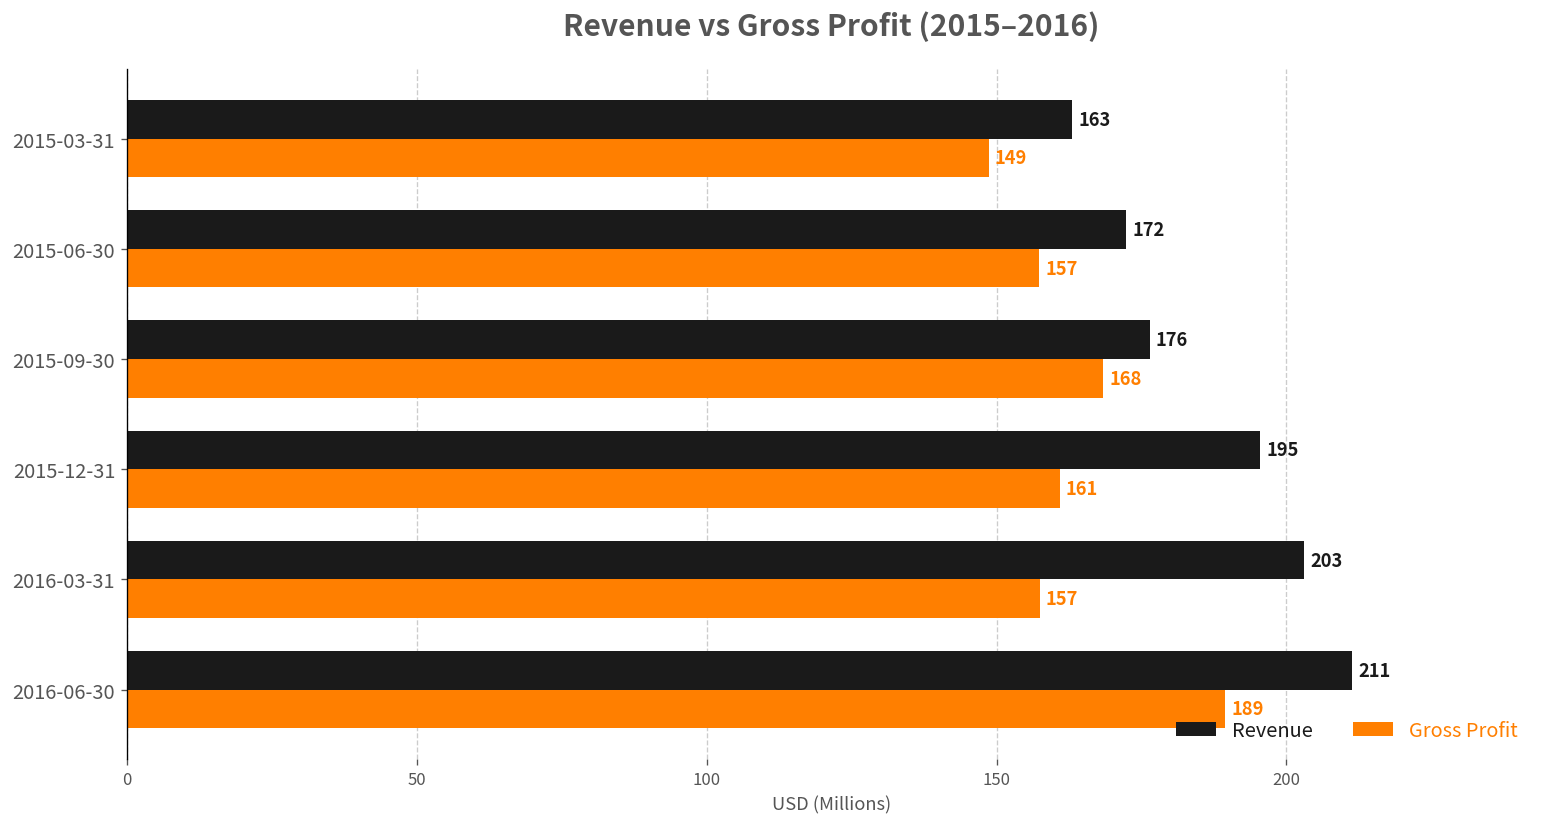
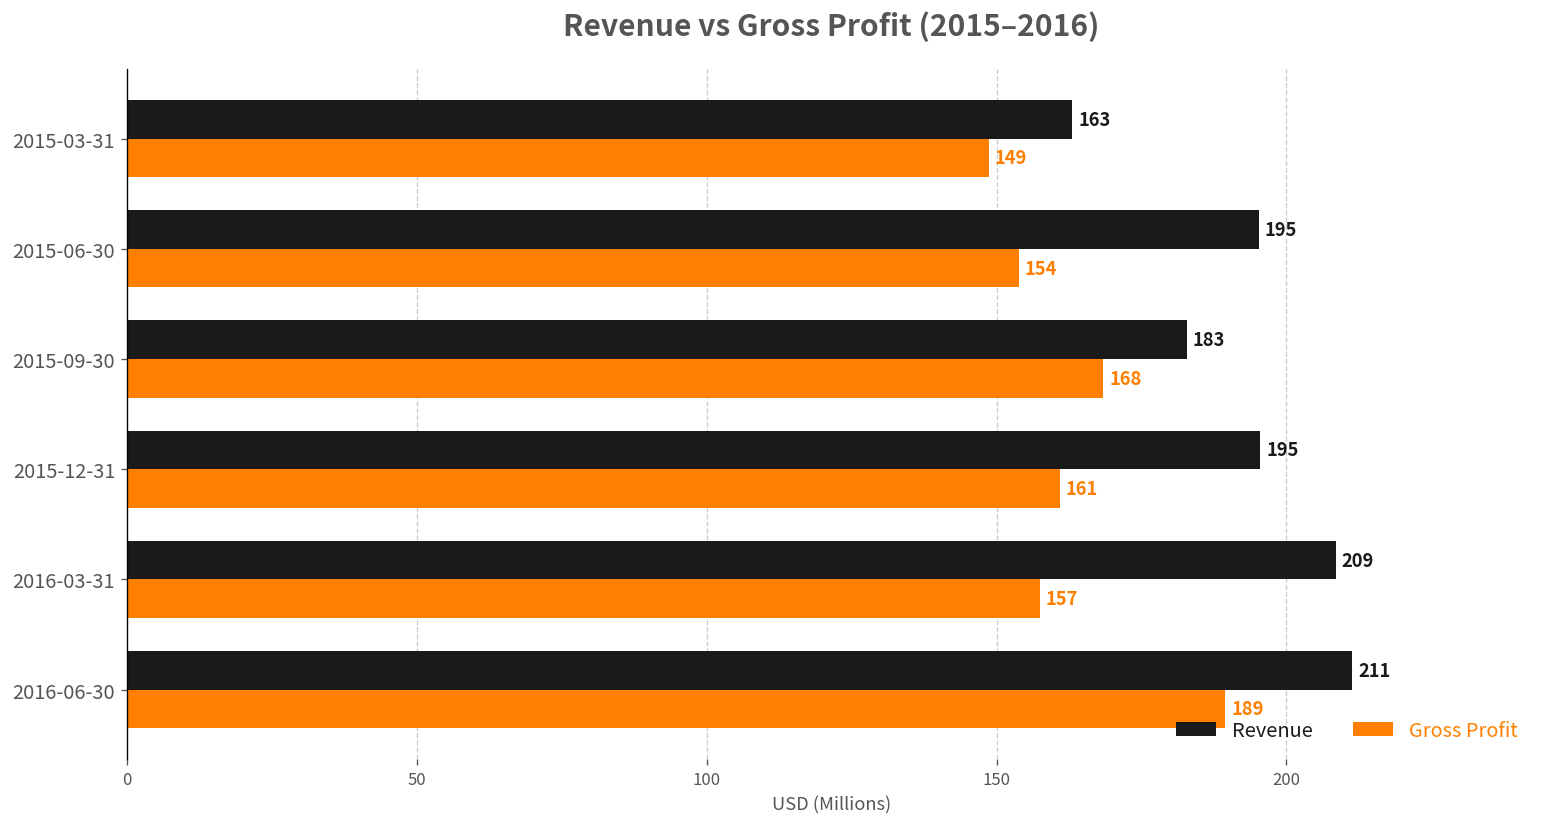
Revenue, 2015-06-30: 172 -> 195
Gross Profit, 2015-06-30: 157 -> 154
Revenue, 2015-09-30: 176 -> 183
Revenue, 2016-03-31: 203 -> 209
